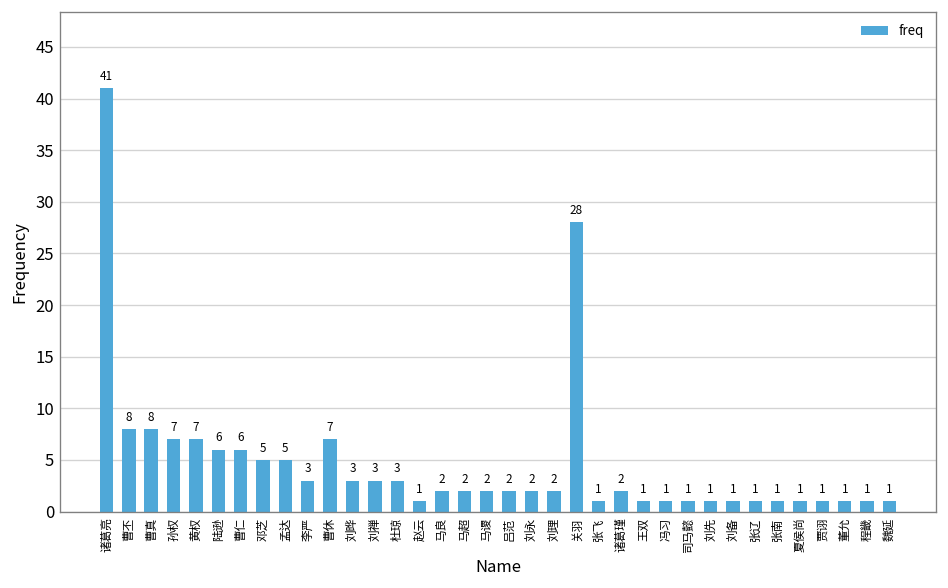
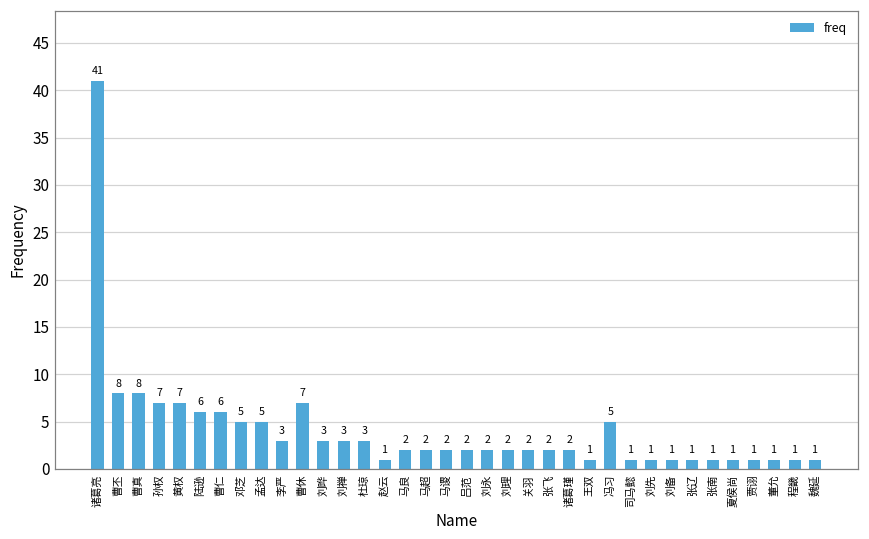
关羽: 28 -> 2
张飞: 1 -> 2
冯习: 1 -> 5
